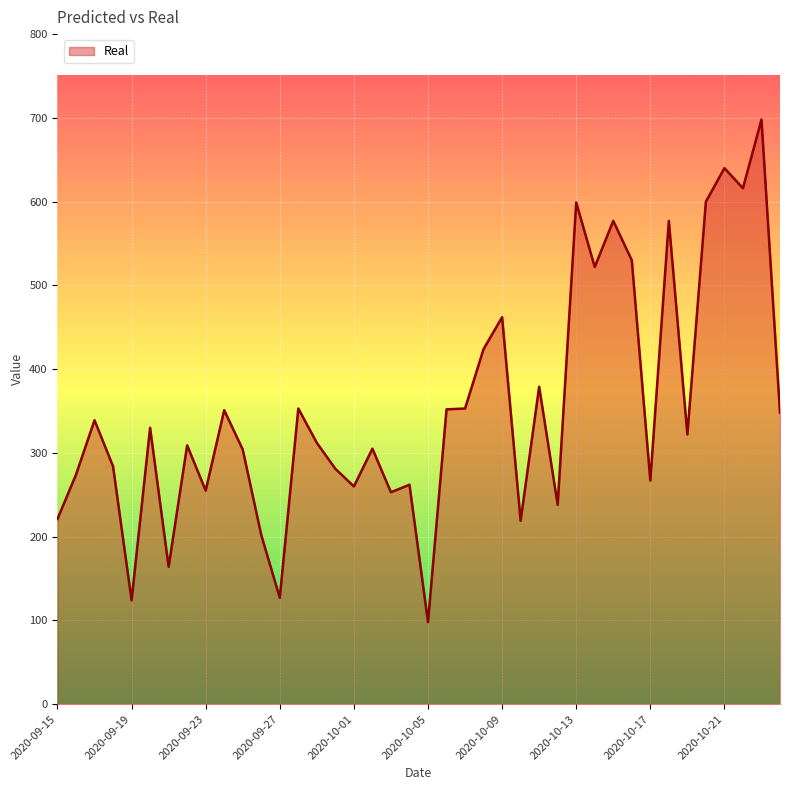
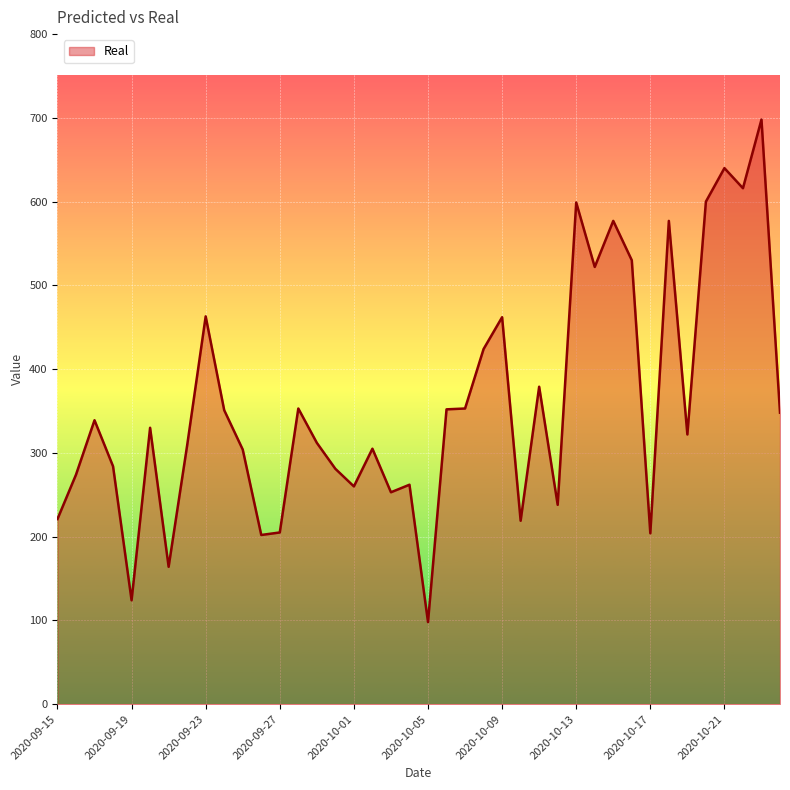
2020-09-23: 260 -> 460
2020-09-27: 130 -> 210
2020-10-17: 270 -> 200
